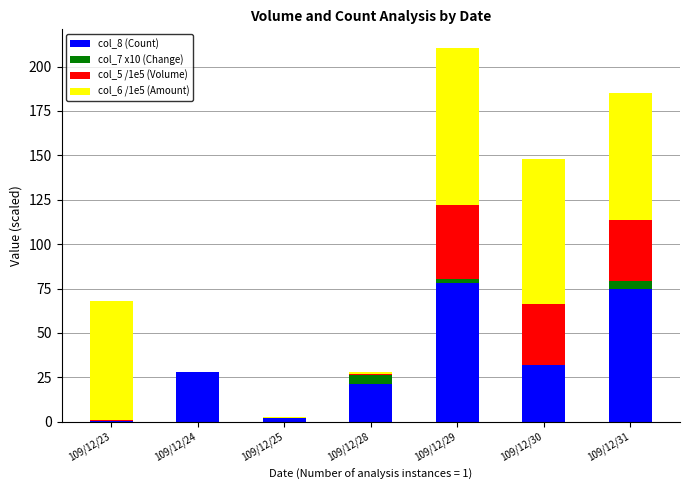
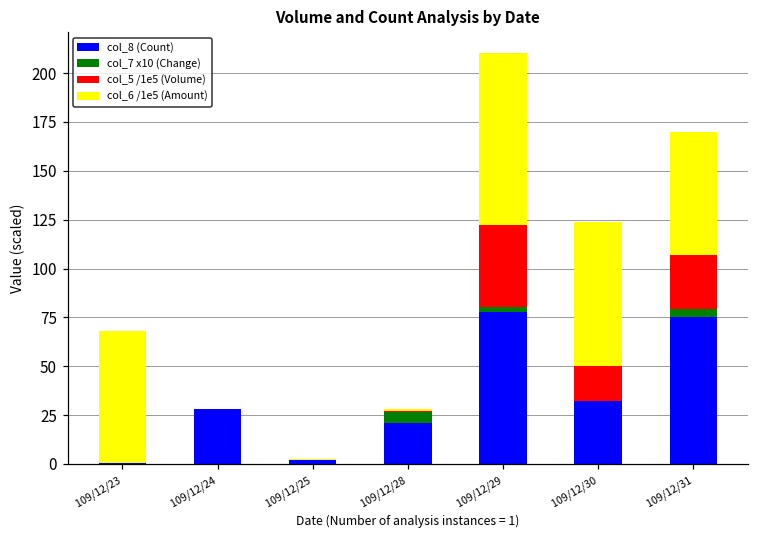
col_5 /1e5 (Volume), 109/12/30: 34 -> 18
col_6 /1e5 (Amount), 109/12/30: 82 -> 73
col_5 /1e5 (Volume), 109/12/31: 34 -> 28
col_6 /1e5 (Amount), 109/12/31: 72 -> 63
